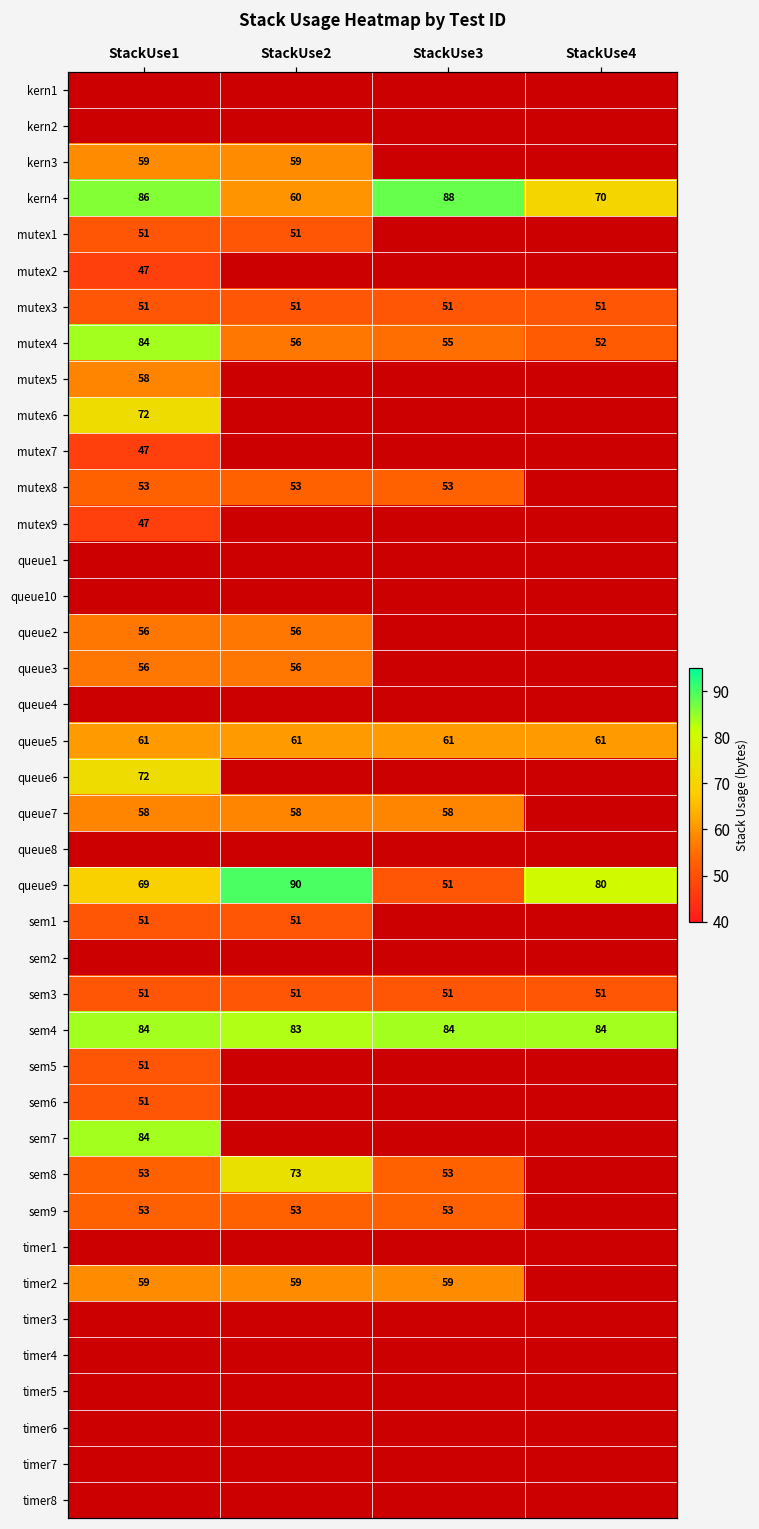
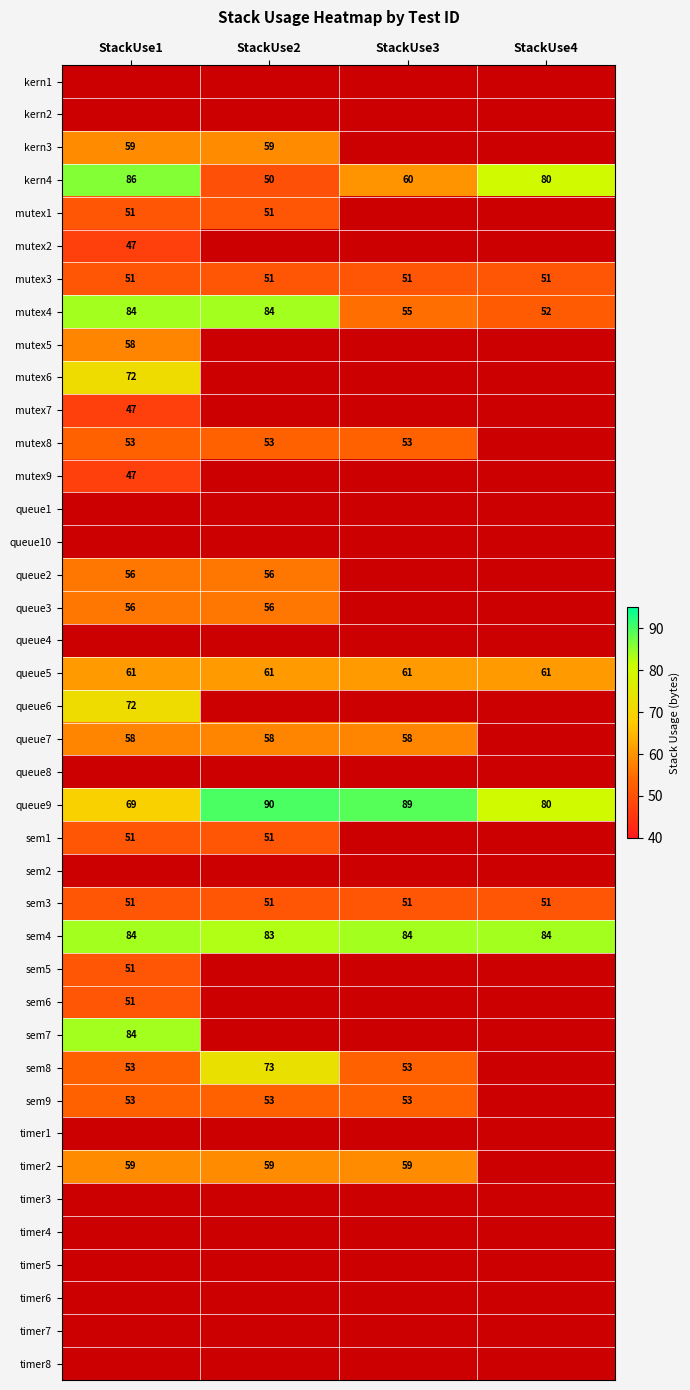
kern4, StackUse2: 60 -> 50
kern4, StackUse3: 88 -> 60
kern4, StackUse4: 70 -> 80
mutex4, StackUse2: 56 -> 84
queue9, StackUse3: 51 -> 89
